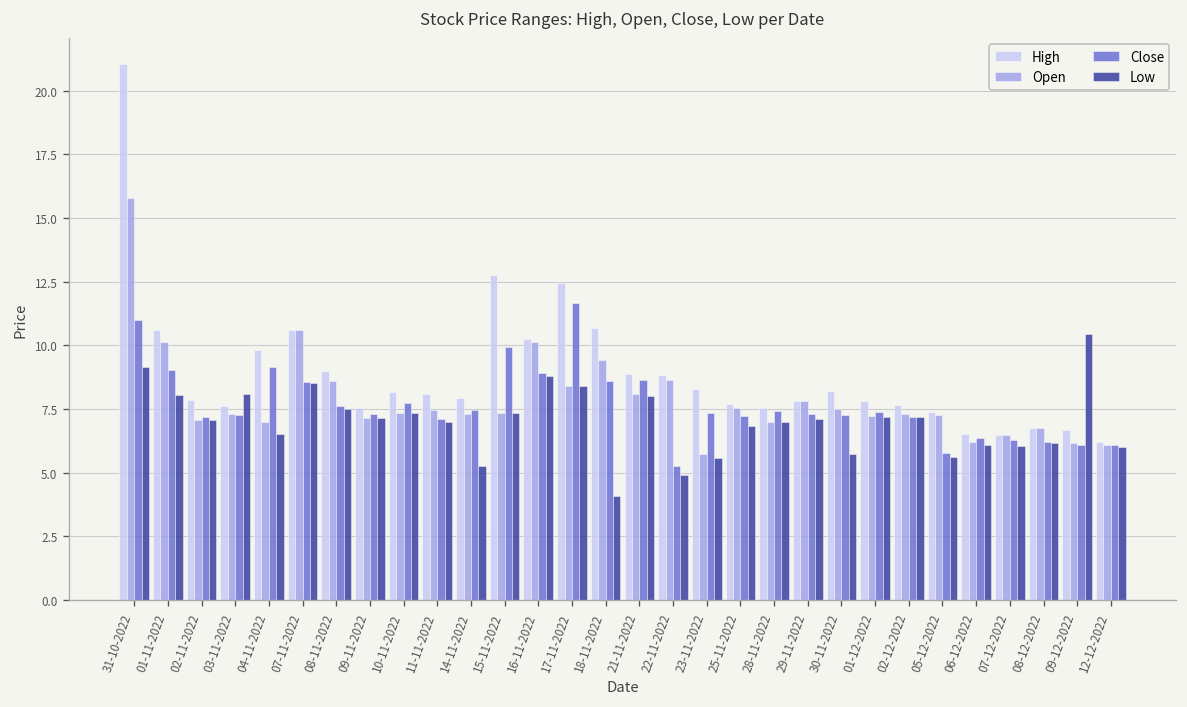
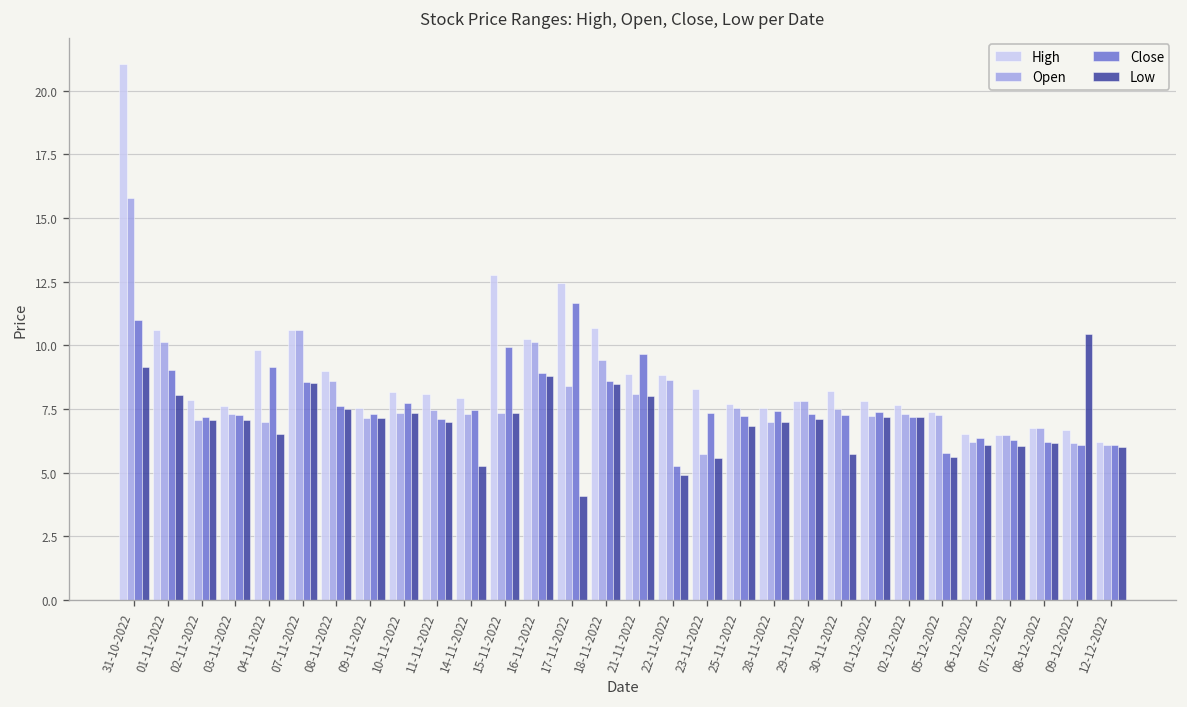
Low, 03-11-2022: 8.1 -> 7.1
Low, 17-11-2022: 8.4 -> 4.1
Low, 18-11-2022: 4.1 -> 8.5
Close, 21-11-2022: 8.7 -> 9.7
